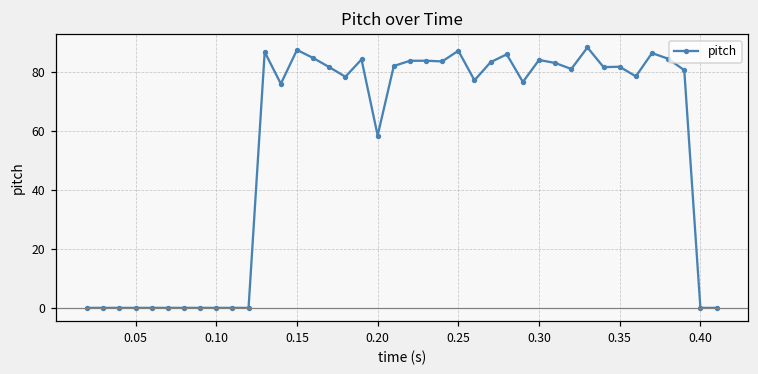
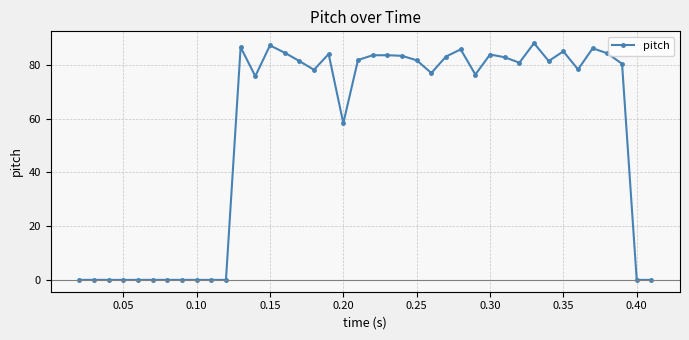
0.25: 87 -> 82
0.35: 82 -> 85
